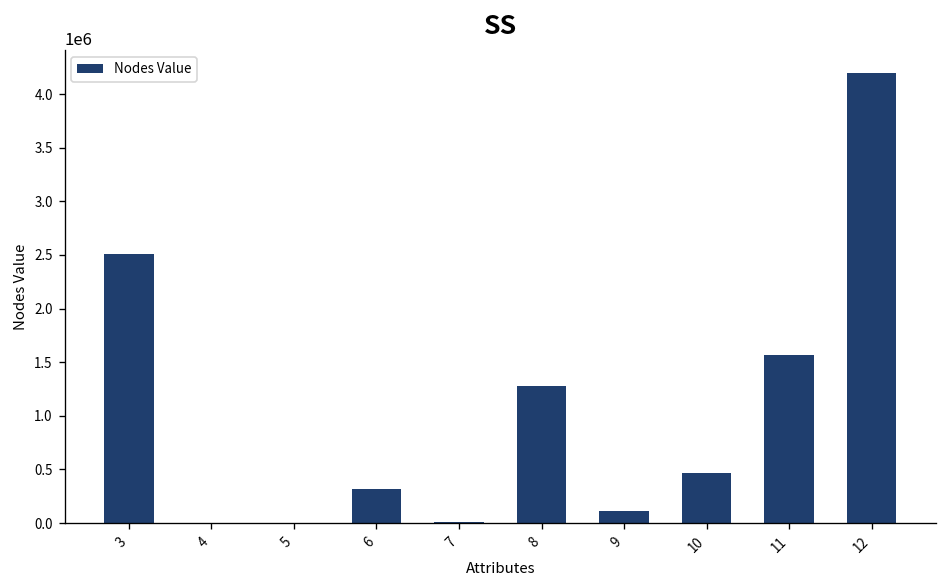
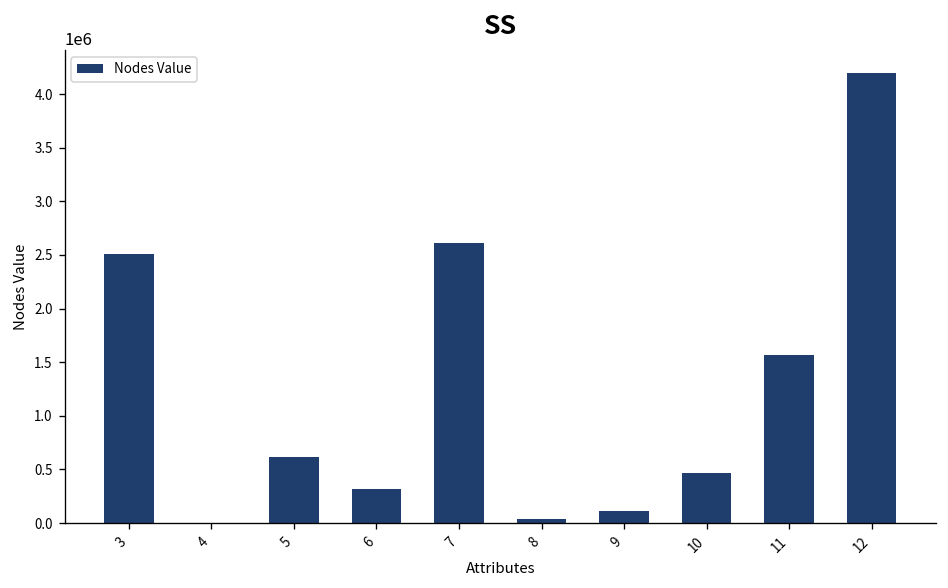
5: 0 -> 600000
7: 0 -> 2600000
8: 1300000 -> 0
